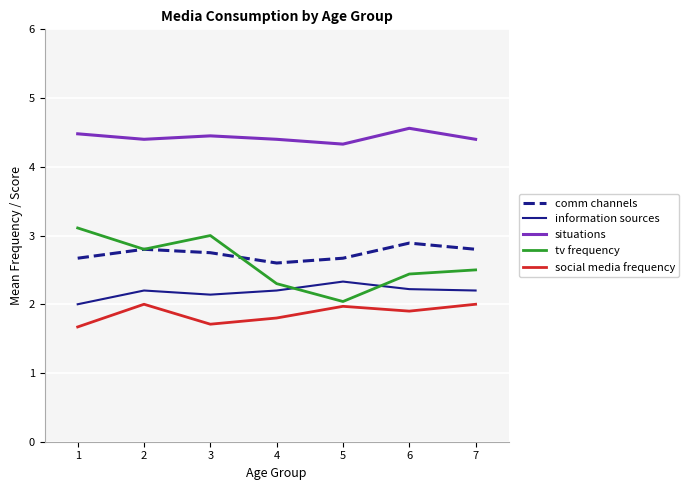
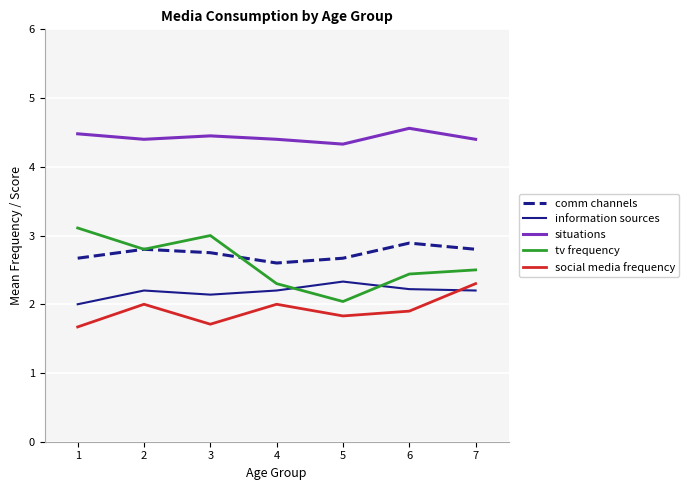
social media frequency, 4: 1.8 -> 2.0
social media frequency, 5: 2.0 -> 1.8
social media frequency, 7: 2.0 -> 2.3
